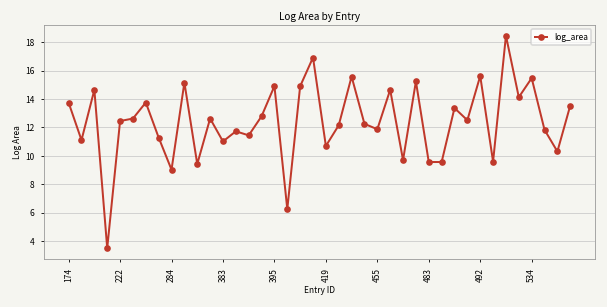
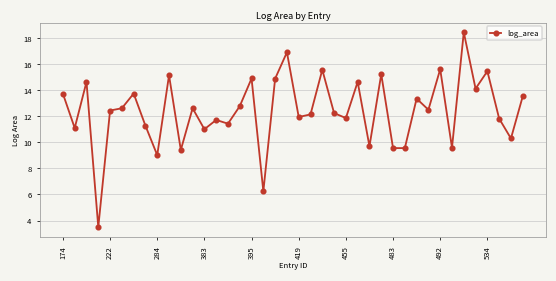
419: 10.7 -> 11.9
